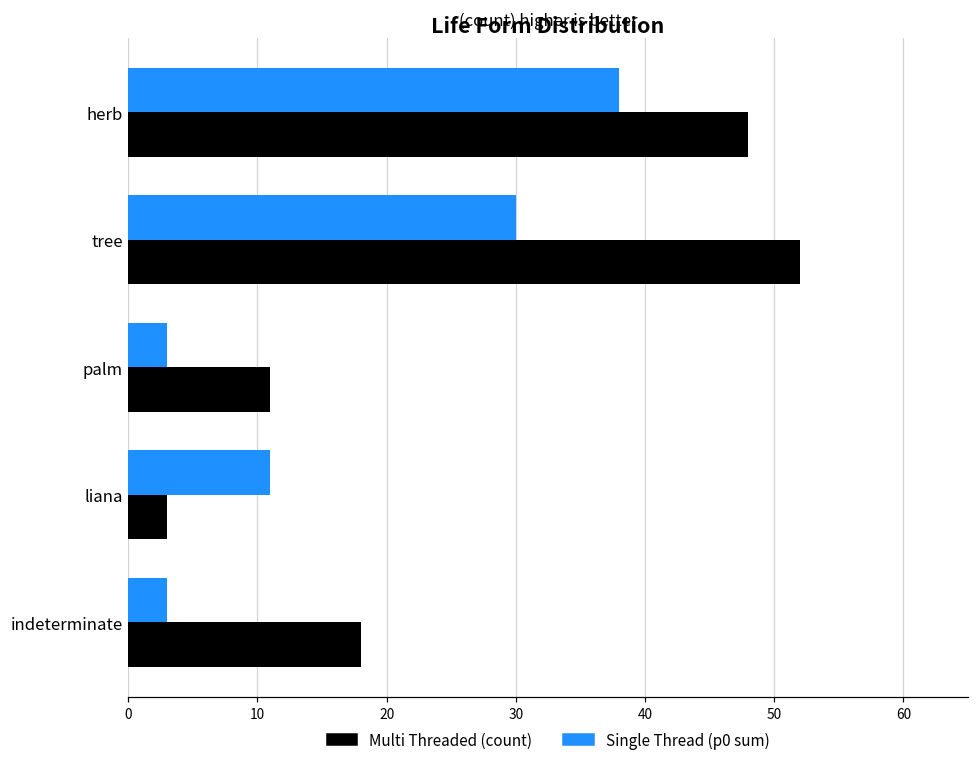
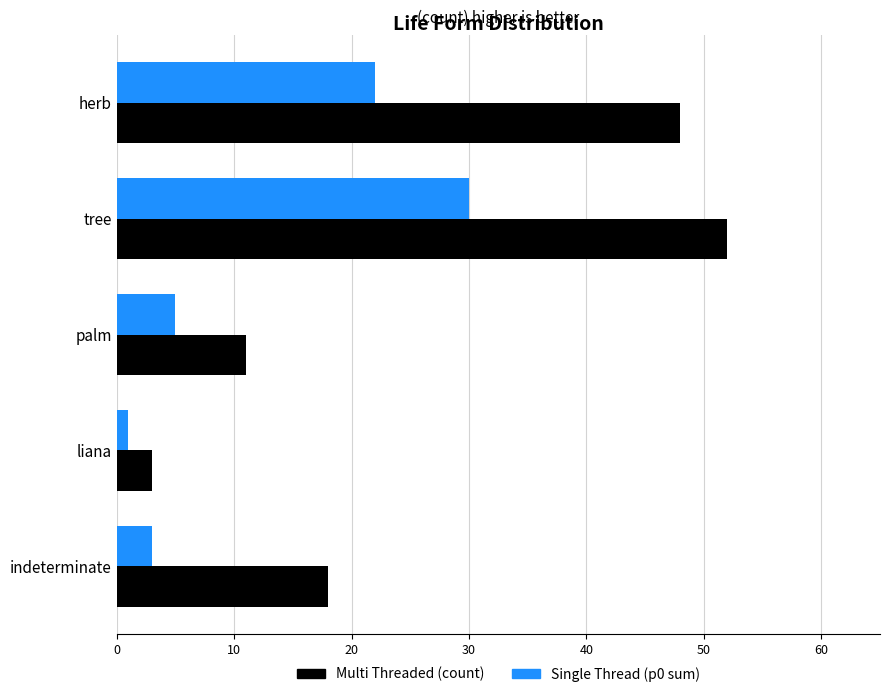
Single Thread (p0 sum), herb: 38 -> 22
Single Thread (p0 sum), palm: 3 -> 5
Single Thread (p0 sum), liana: 11 -> 1
